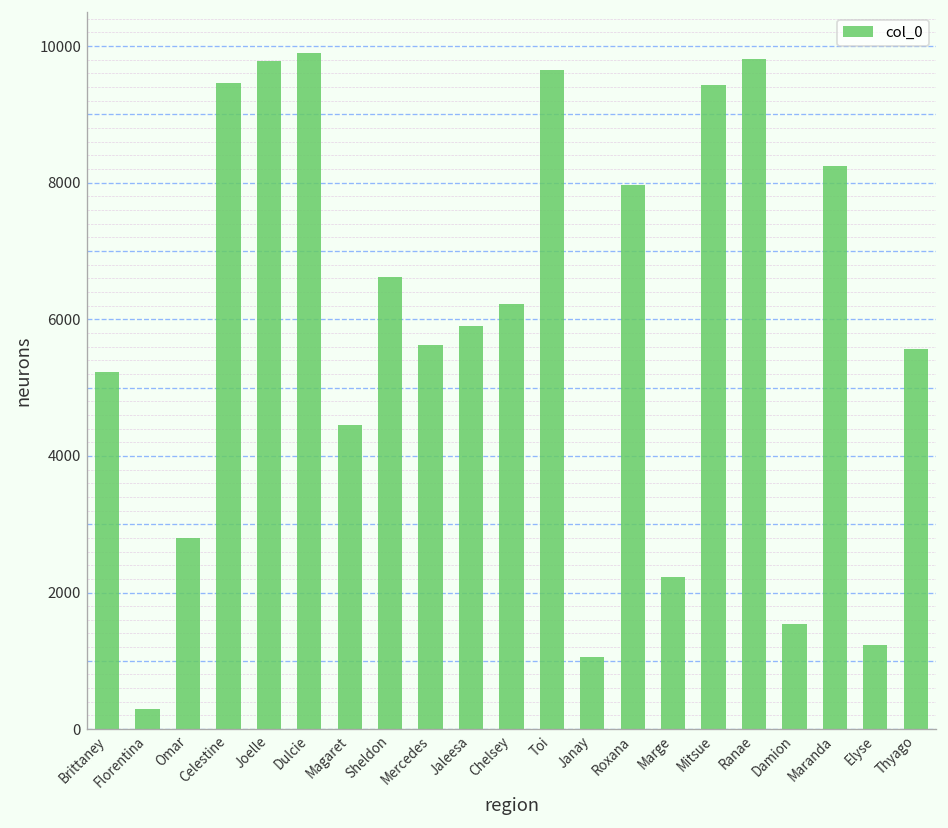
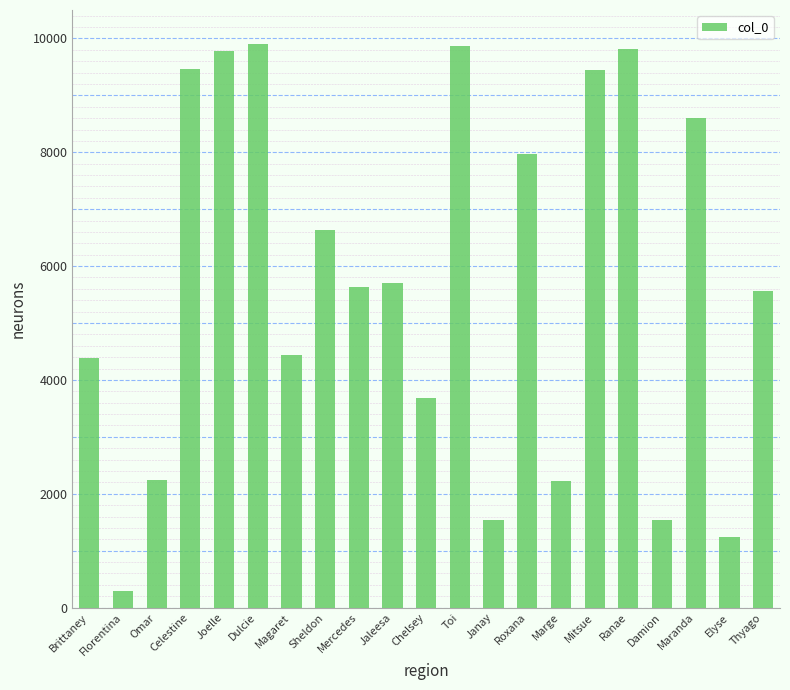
Brittaney: 5200 -> 4400
Omar: 2800 -> 2200
Jaleesa: 5900 -> 5700
Chelsey: 6200 -> 3700
Toi: 9600 -> 9900
Janay: 1100 -> 1500
Maranda: 8200 -> 8600
